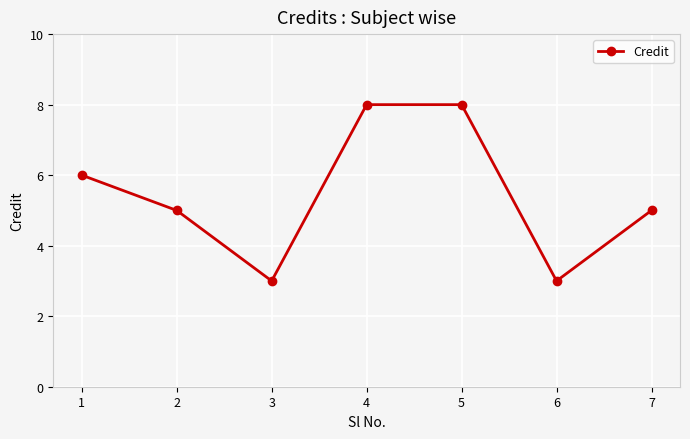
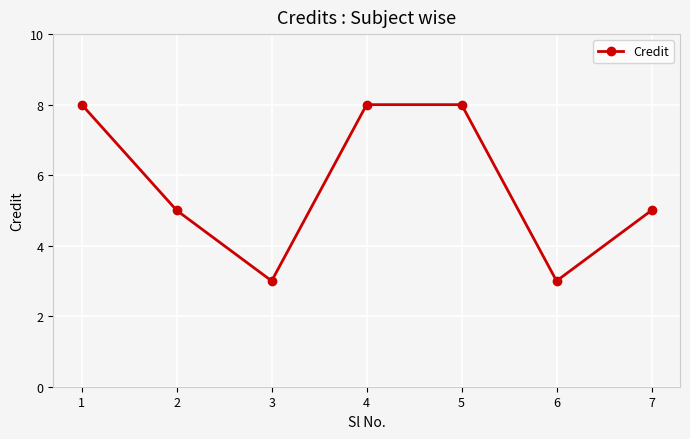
1: 6 -> 8
